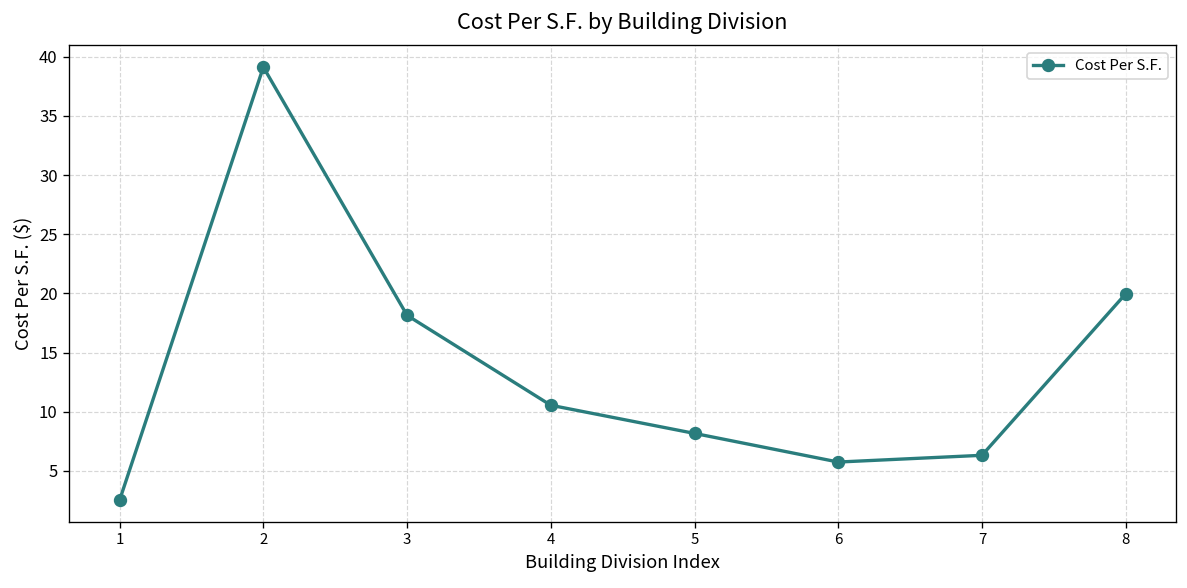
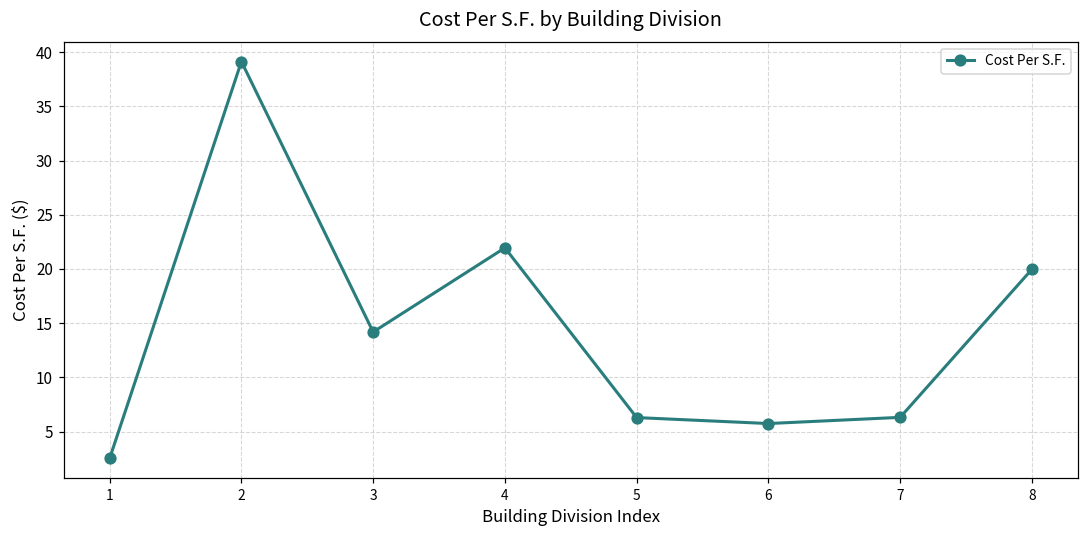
3: 18 -> 14
4: 11 -> 22
5: 8 -> 6
